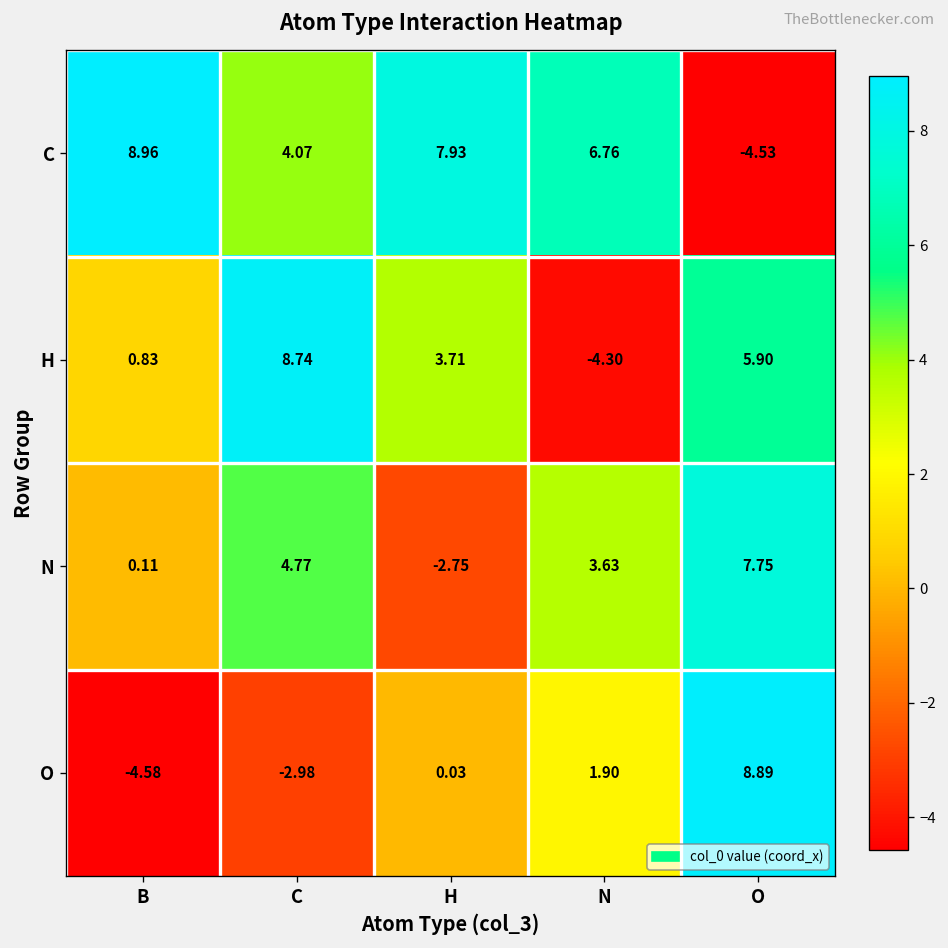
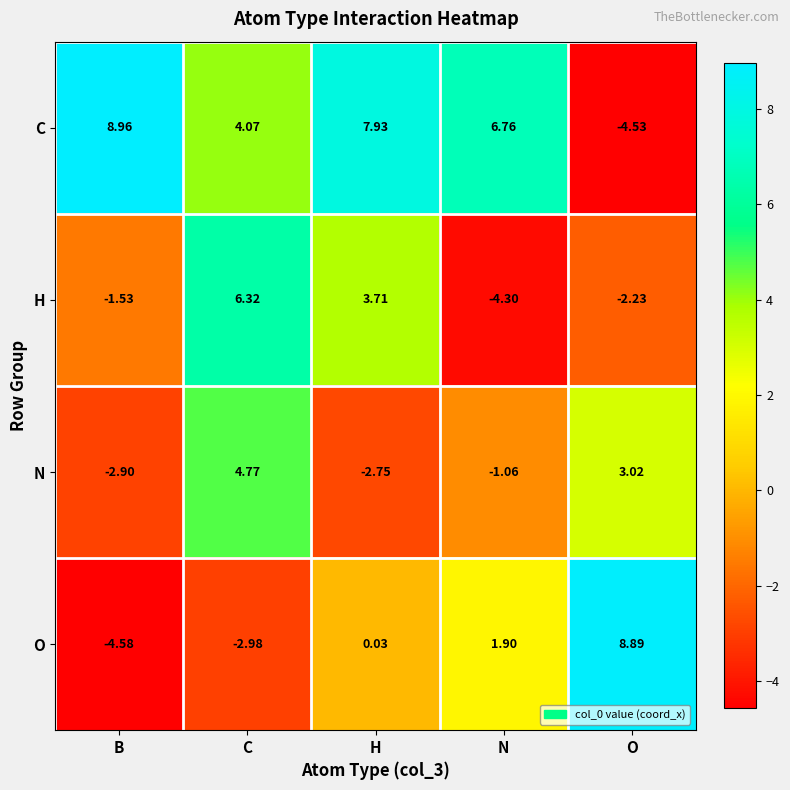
H, B: 0.83 -> -1.53
H, C: 8.74 -> 6.32
H, O: 5.90 -> -2.23
N, B: 0.11 -> -2.90
N, N: 3.63 -> -1.06
N, O: 7.75 -> 3.02
